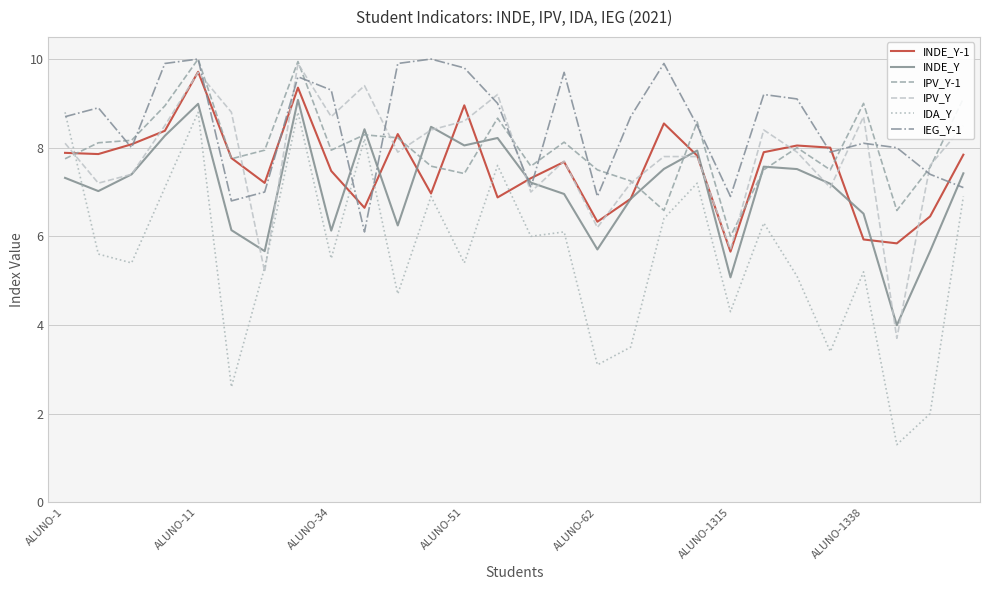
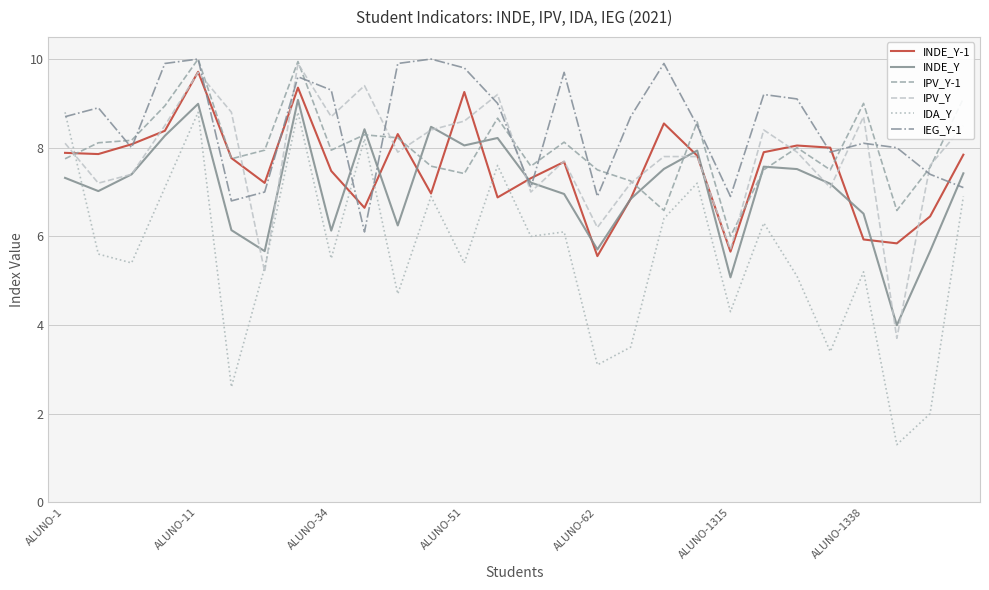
INDE_Y-1, ALUNO-51: 9.0 -> 9.3
INDE_Y-1, ALUNO-62: 6.3 -> 5.6
